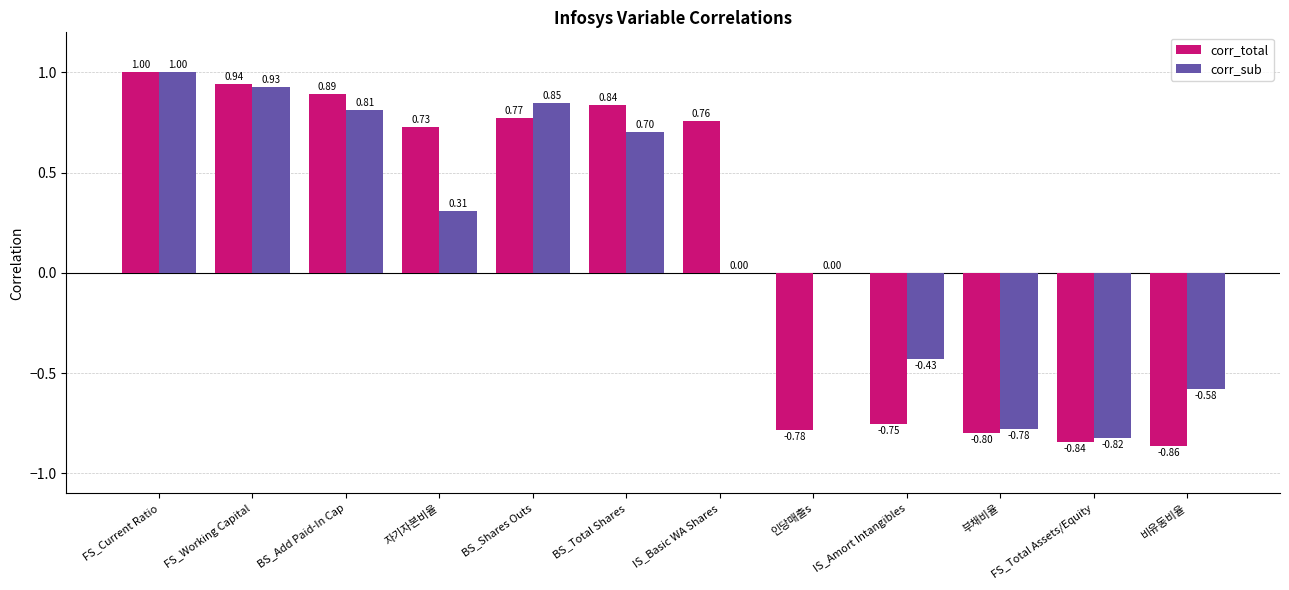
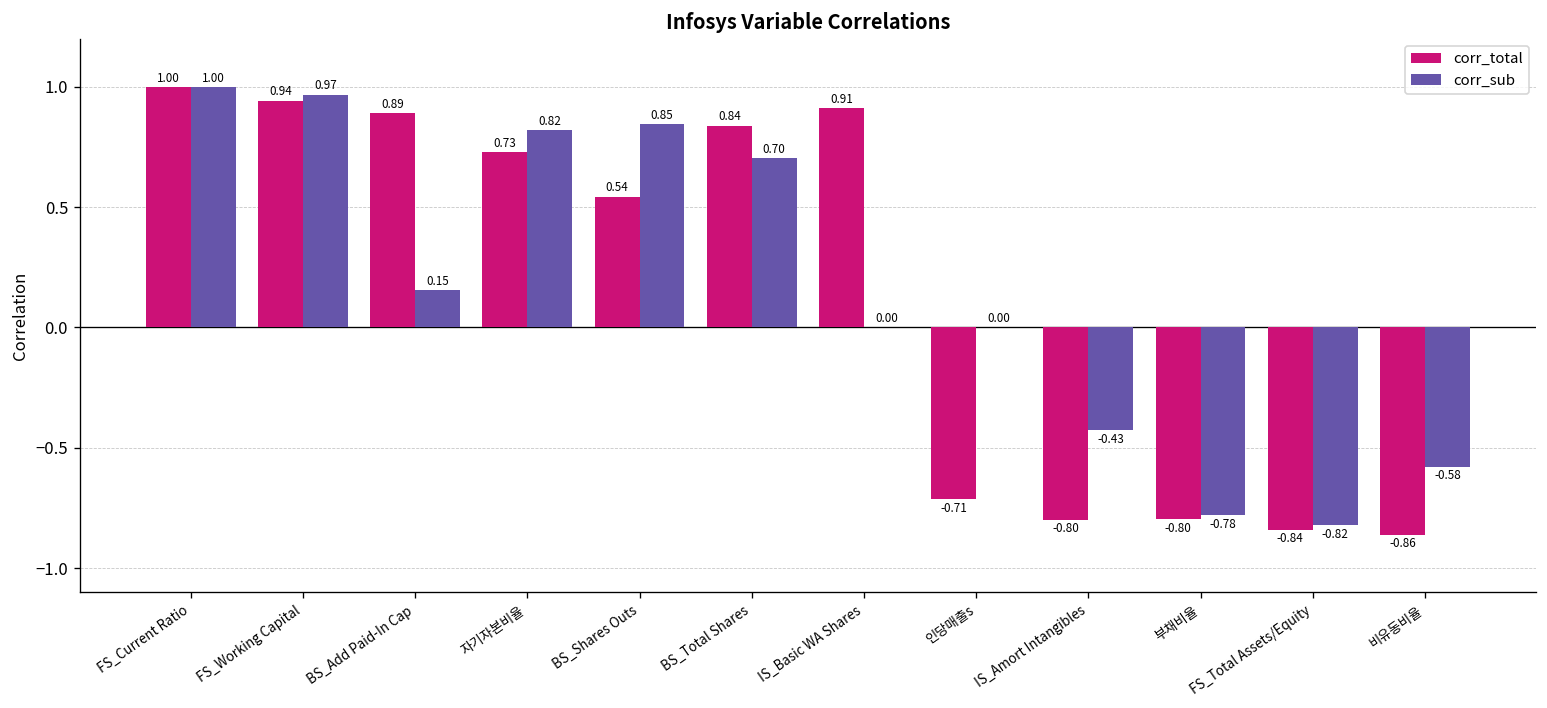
corr_sub, FS_Working Capital: 0.93 -> 0.97
corr_sub, BS_Add Paid-In Cap: 0.81 -> 0.15
corr_sub, 자기자본비율: 0.31 -> 0.82
corr_total, BS_Shares Outs: 0.77 -> 0.54
corr_total, IS_Basic WA Shares: 0.76 -> 0.91
corr_total, 인당매출s: -0.78 -> -0.71
corr_total, IS_Amort Intangibles: -0.75 -> -0.80
